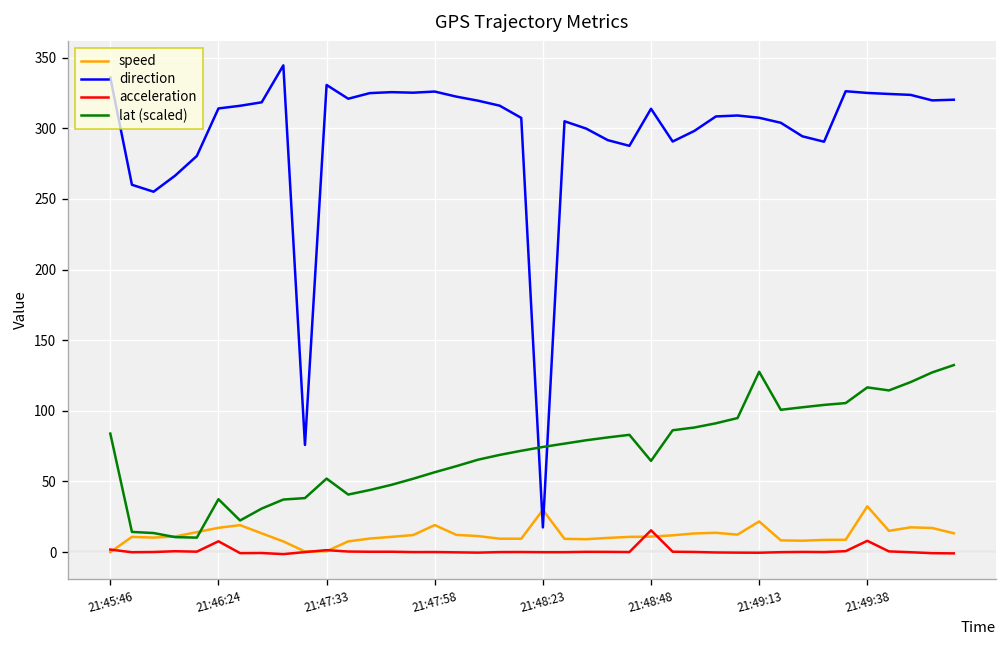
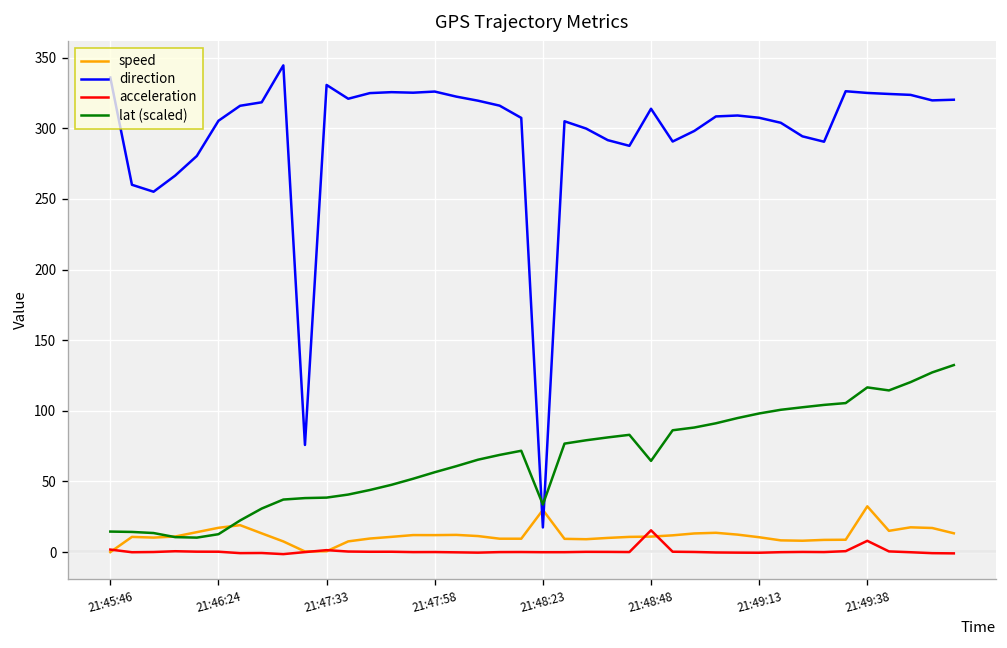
lat (scaled), 21:45:46: 84 -> 15
direction, 21:46:24: 314 -> 305
acceleration, 21:46:24: 8 -> 0
lat (scaled), 21:46:24: 37 -> 13
lat (scaled), 21:47:33: 52 -> 39
speed, 21:47:58: 19 -> 12
lat (scaled), 21:48:23: 74 -> 34
speed, 21:49:13: 22 -> 11
lat (scaled), 21:49:13: 128 -> 98
